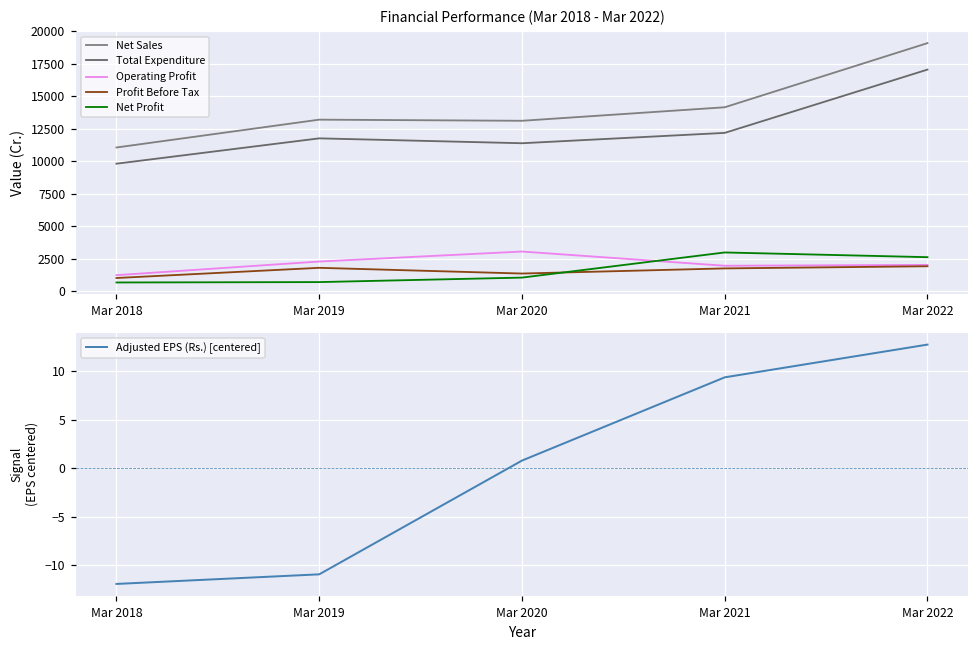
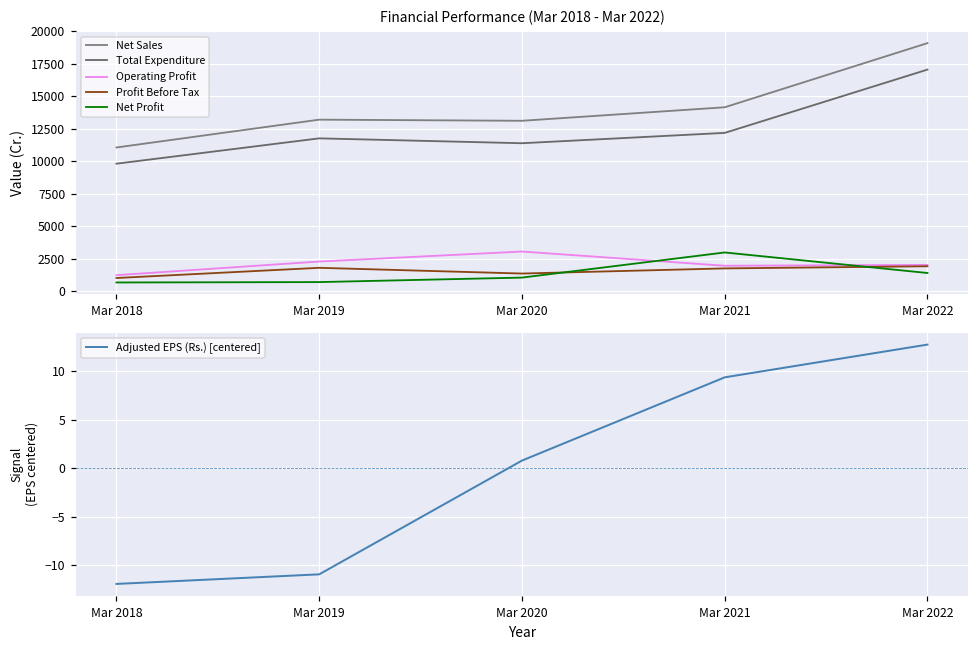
Financial Performance (Mar 2018 - Mar 2022), Net Profit, Mar 2022: 2600 -> 1400
